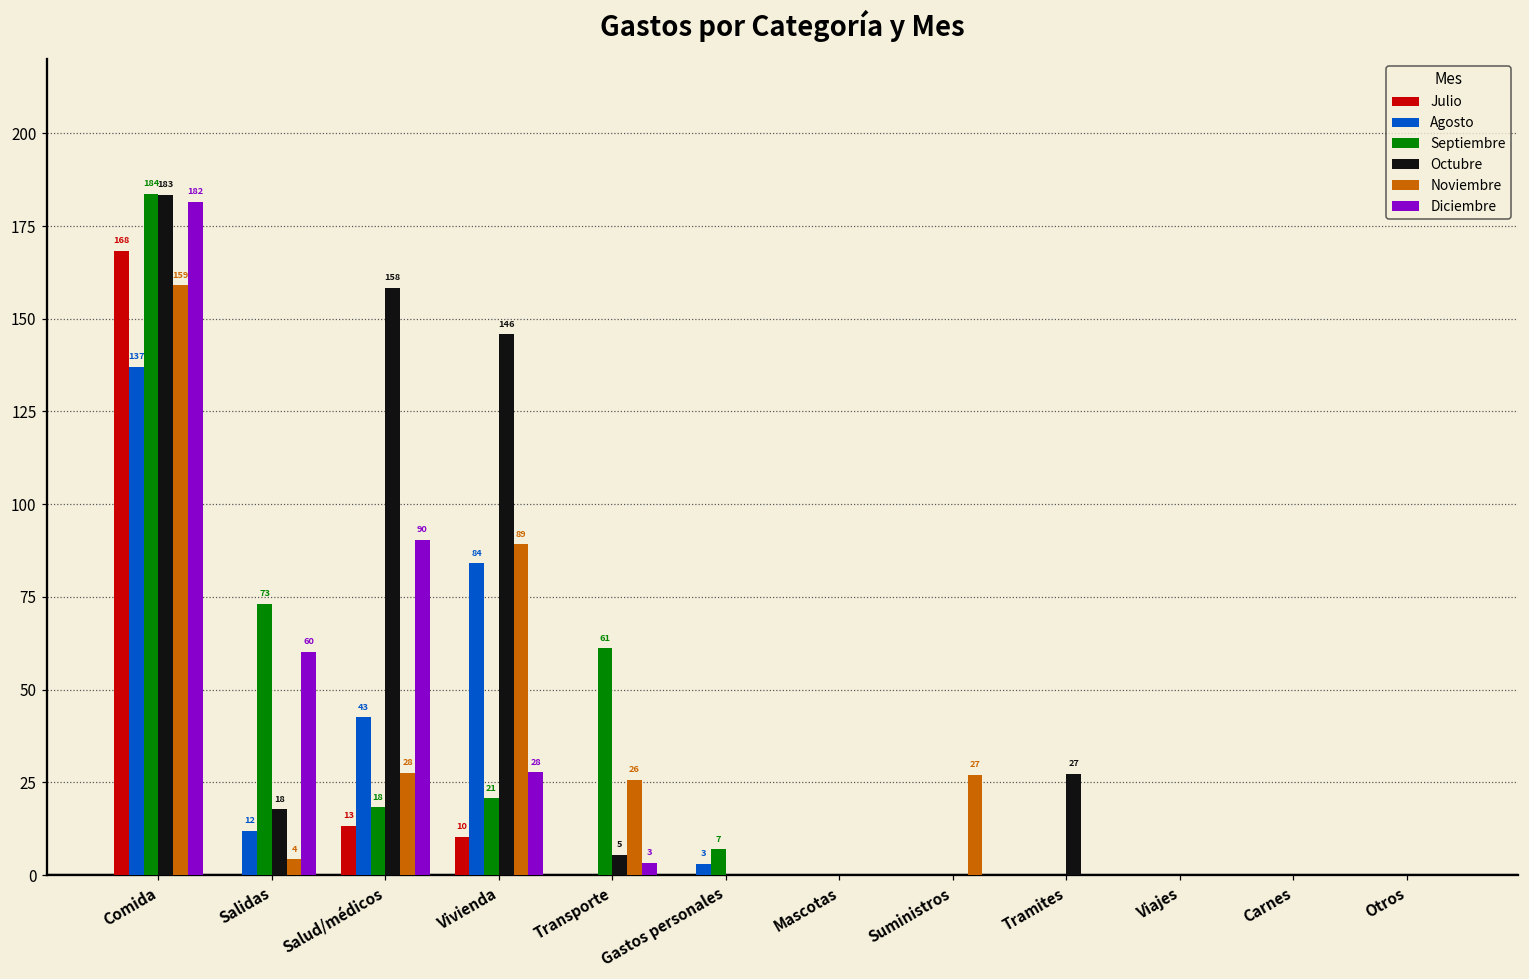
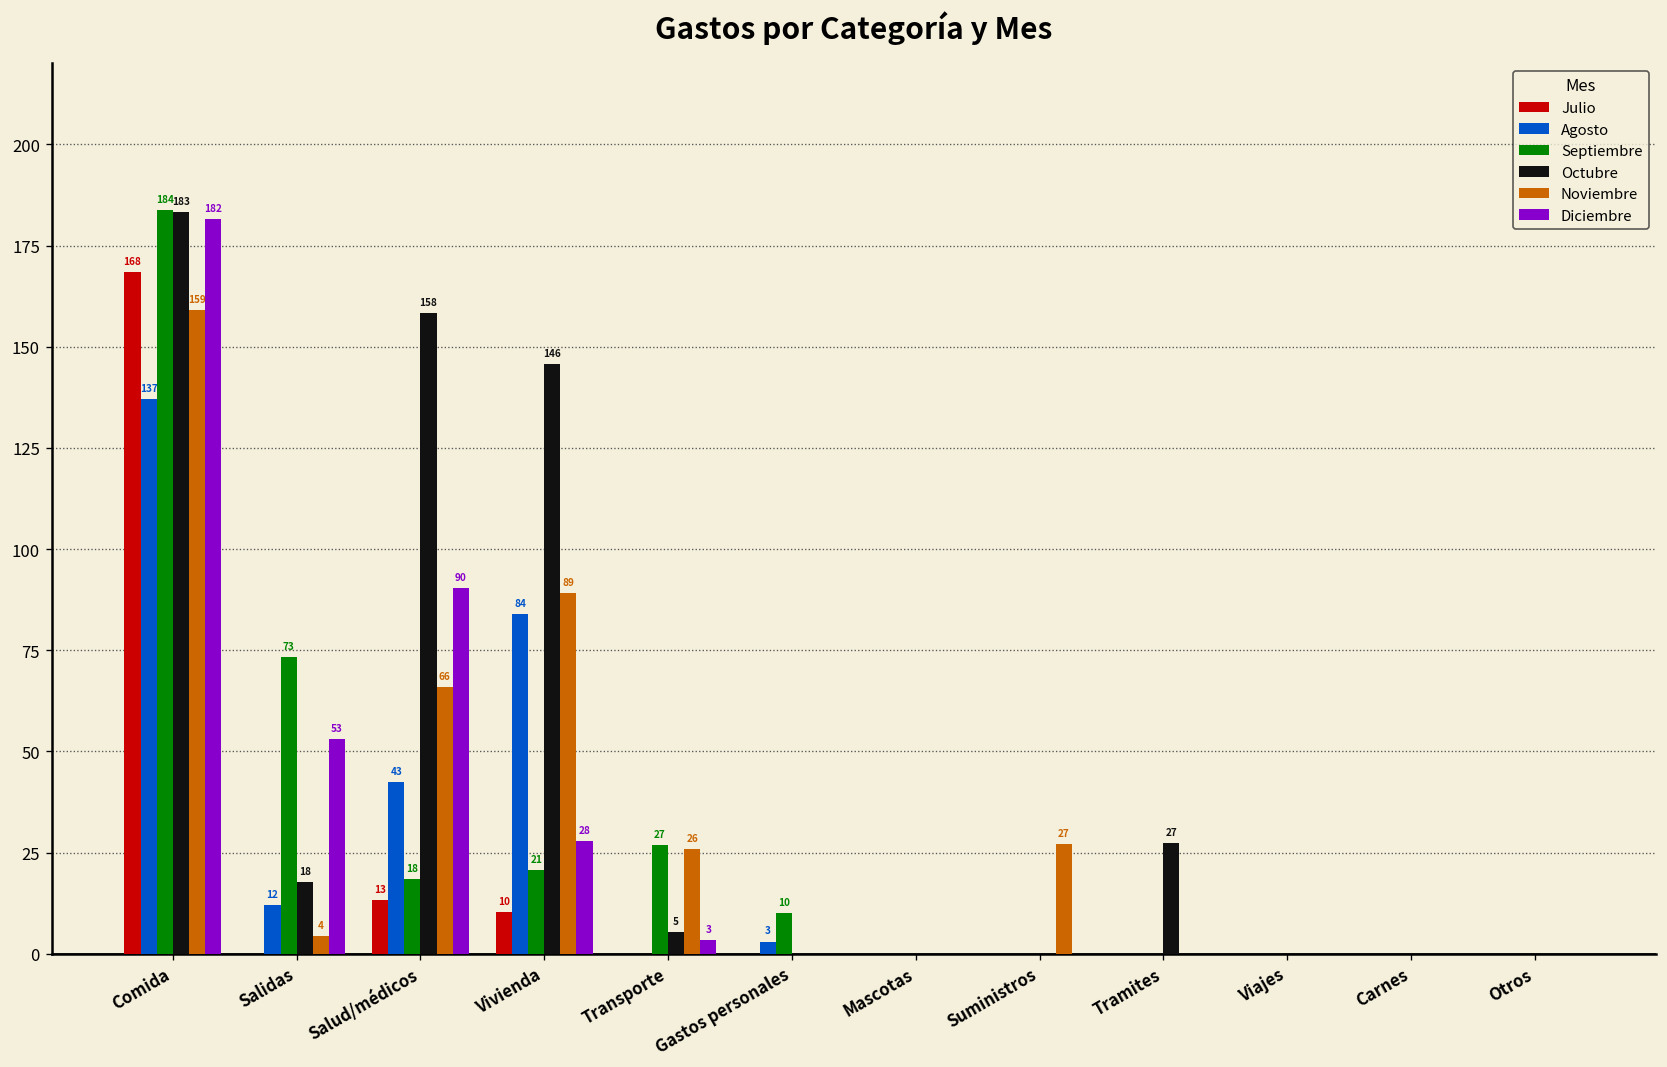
Diciembre, Salidas: 60 -> 53
Noviembre, Salud/médicos: 28 -> 66
Septiembre, Transporte: 61 -> 27
Septiembre, Gastos personales: 7 -> 10
